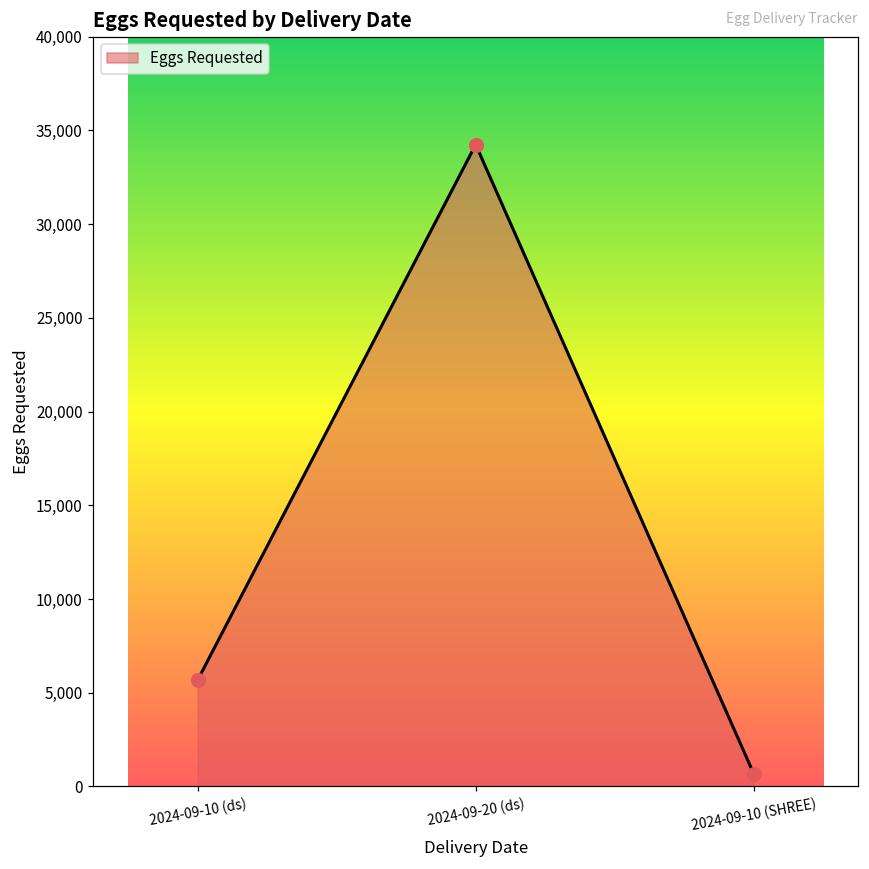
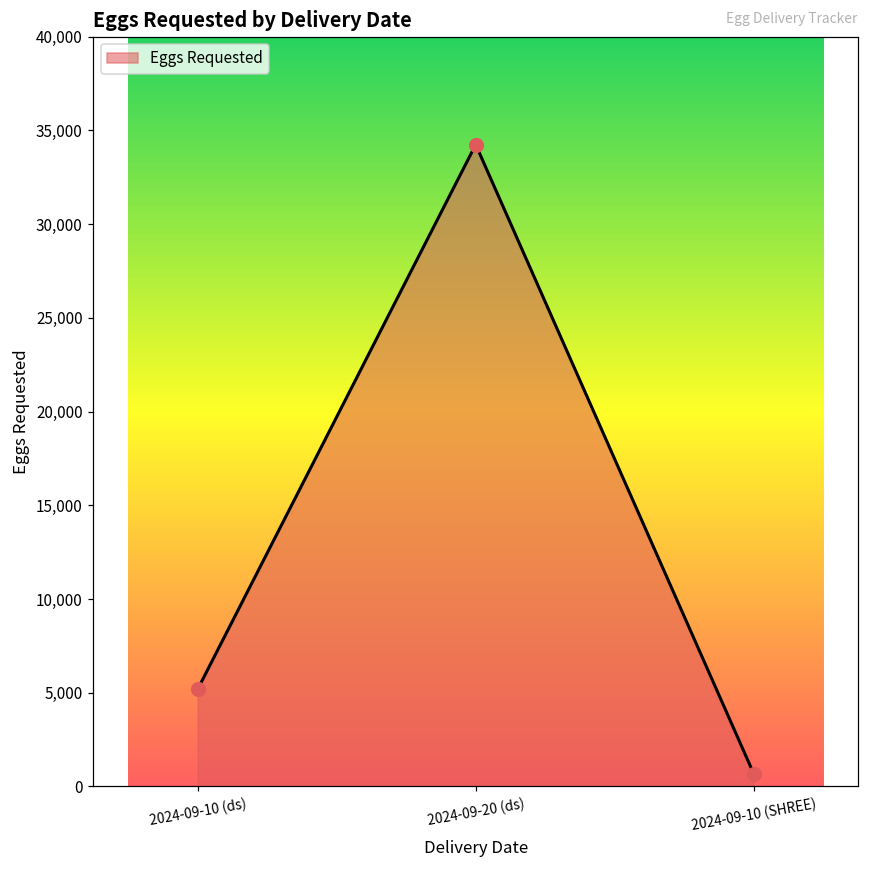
2024-09-10 (ds): 5,700 -> 5,200
